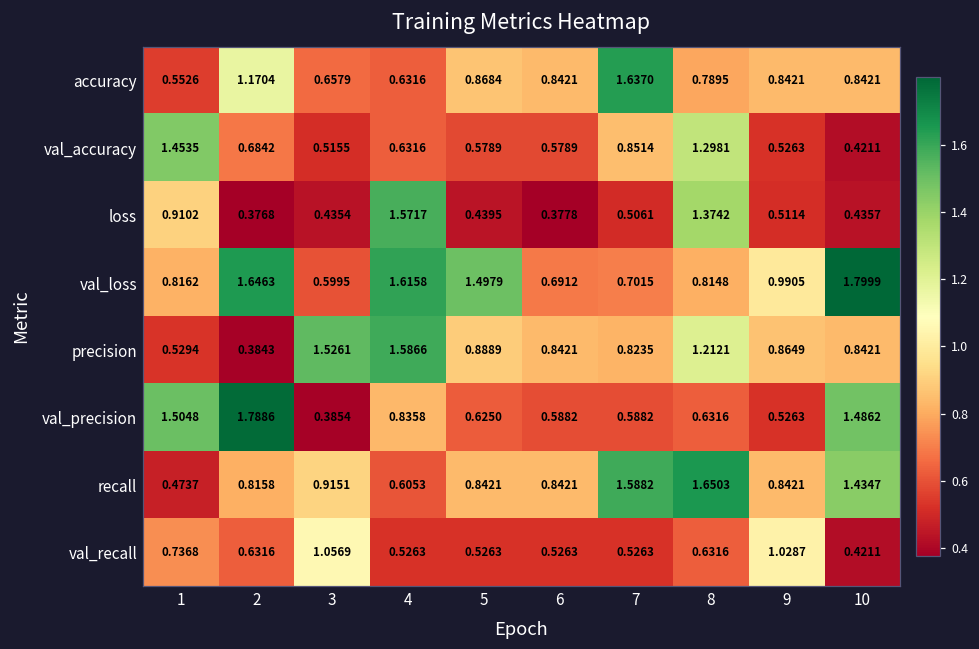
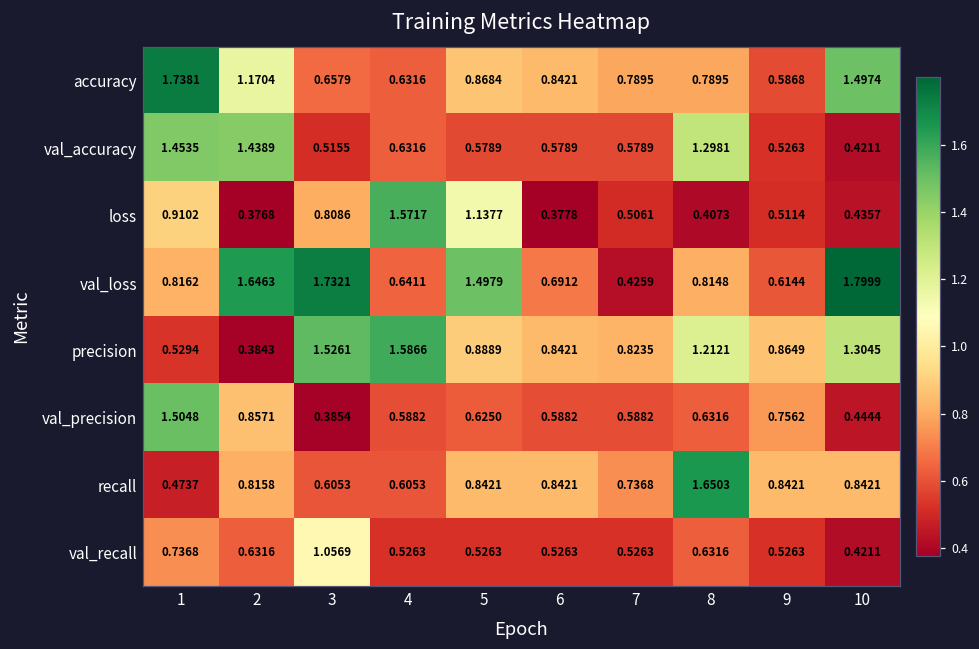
accuracy, 1: 0.5526 -> 1.7381
accuracy, 7: 1.6370 -> 0.7895
accuracy, 9: 0.8421 -> 0.5868
accuracy, 10: 0.8421 -> 1.4974
val_accuracy, 2: 0.6842 -> 1.4389
val_accuracy, 7: 0.8514 -> 0.5789
loss, 3: 0.4354 -> 0.8086
loss, 5: 0.4395 -> 1.1377
loss, 8: 1.3742 -> 0.4073
val_loss, 3: 0.5995 -> 1.7321
val_loss, 4: 1.6158 -> 0.6411
val_loss, 7: 0.7015 -> 0.4259
val_loss, 9: 0.9905 -> 0.6144
precision, 10: 0.8421 -> 1.3045
val_precision, 2: 1.7886 -> 0.8571
val_precision, 4: 0.8358 -> 0.5882
val_precision, 9: 0.5263 -> 0.7562
val_precision, 10: 1.4862 -> 0.4444
recall, 3: 0.9151 -> 0.6053
recall, 7: 1.5882 -> 0.7368
recall, 10: 1.4347 -> 0.8421
val_recall, 9: 1.0287 -> 0.5263
